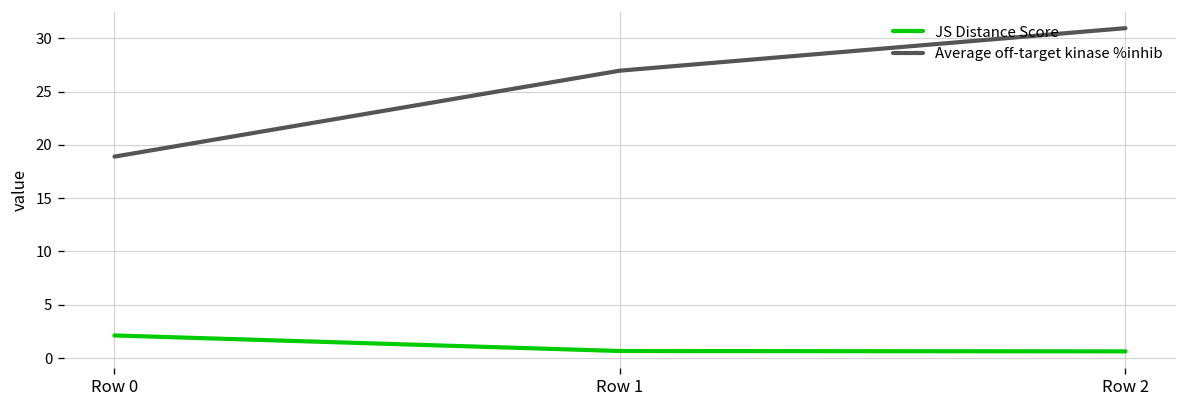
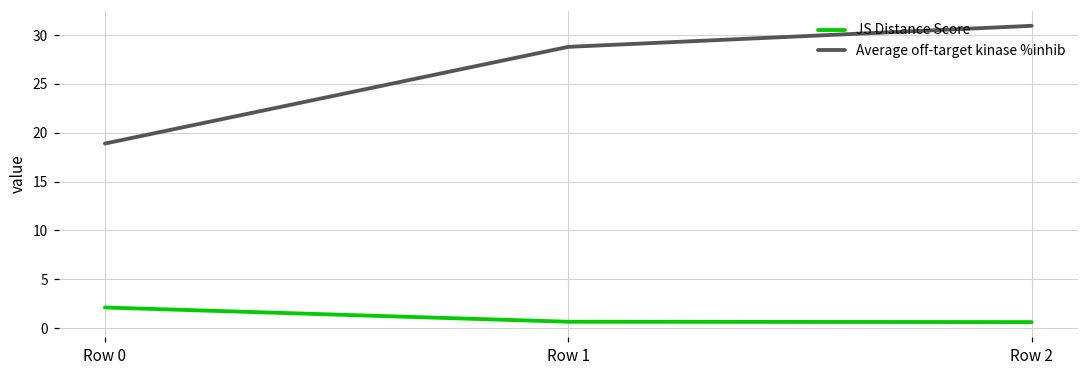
Average off-target kinase %inhib, Row 1: 27 -> 29
